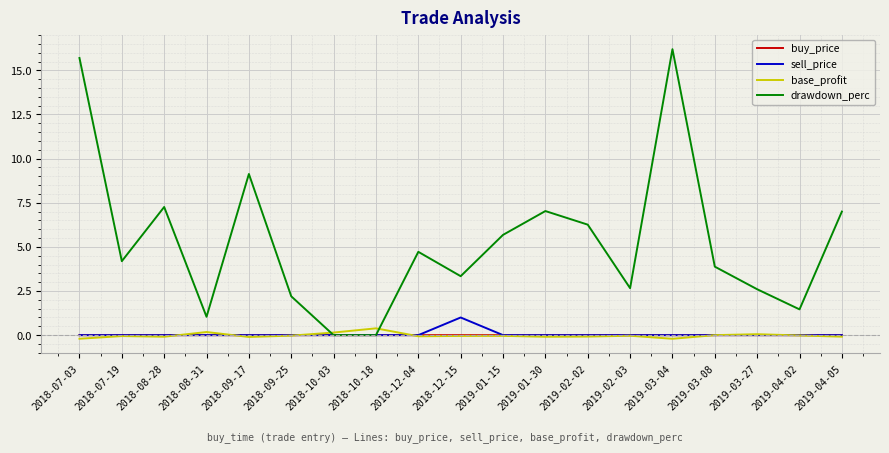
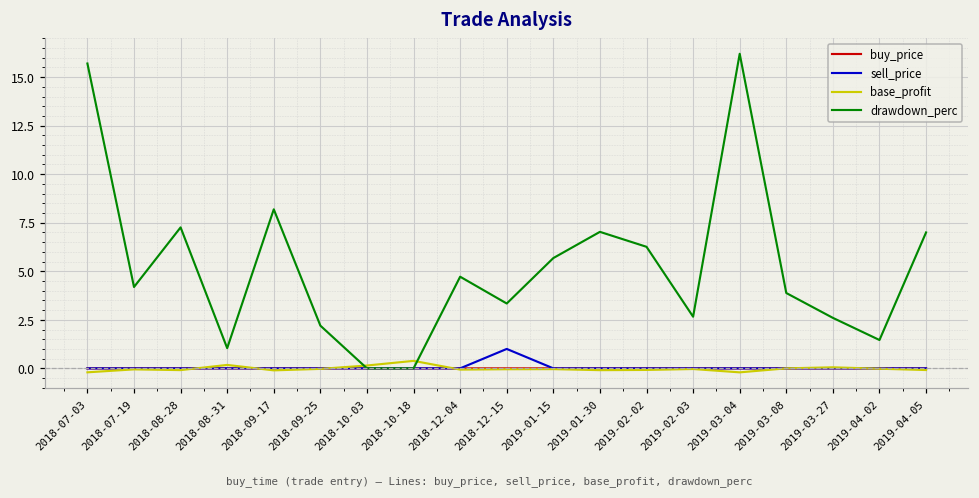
drawdown_perc, 2018-09-17: 9.1 -> 8.2
